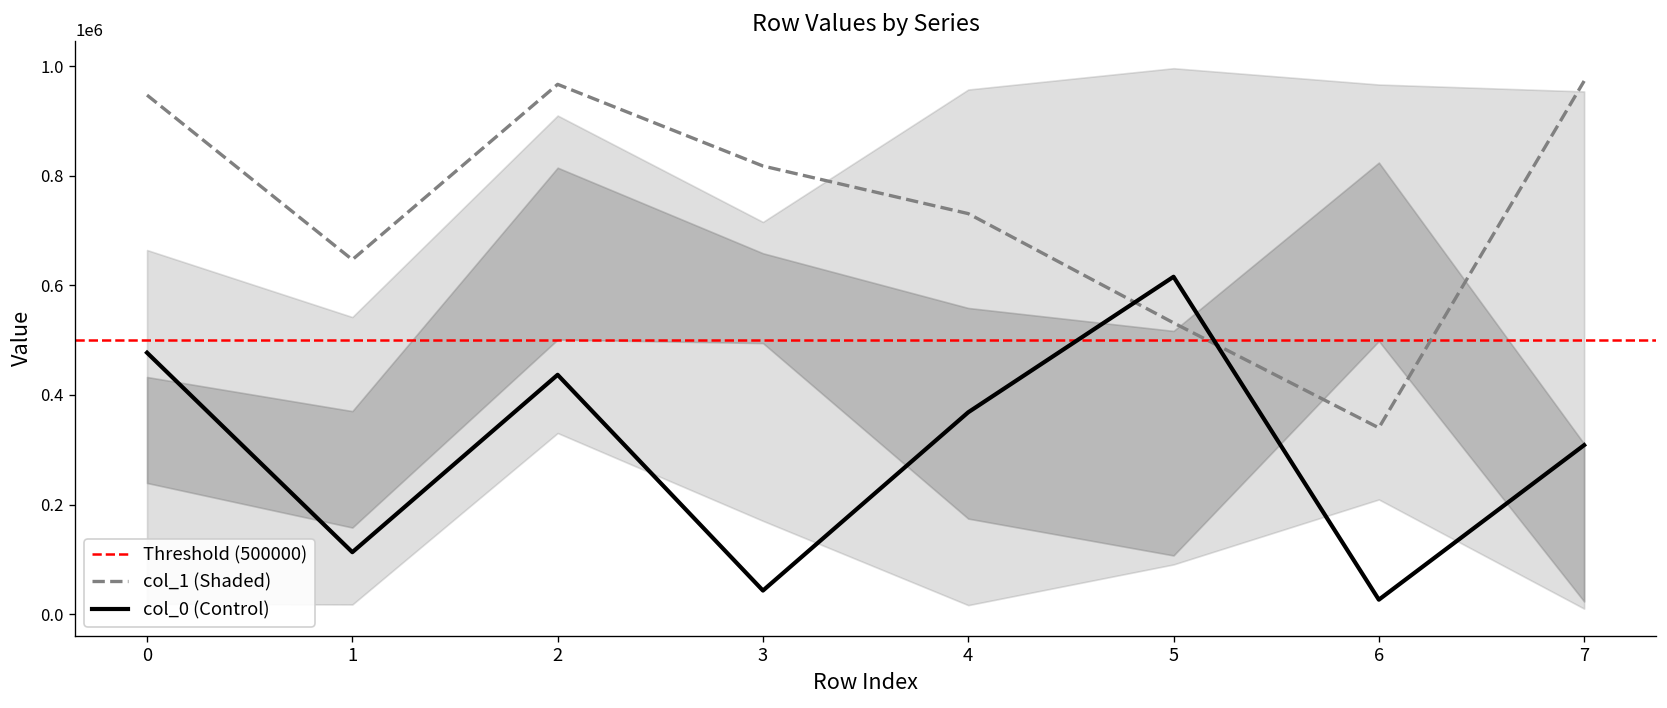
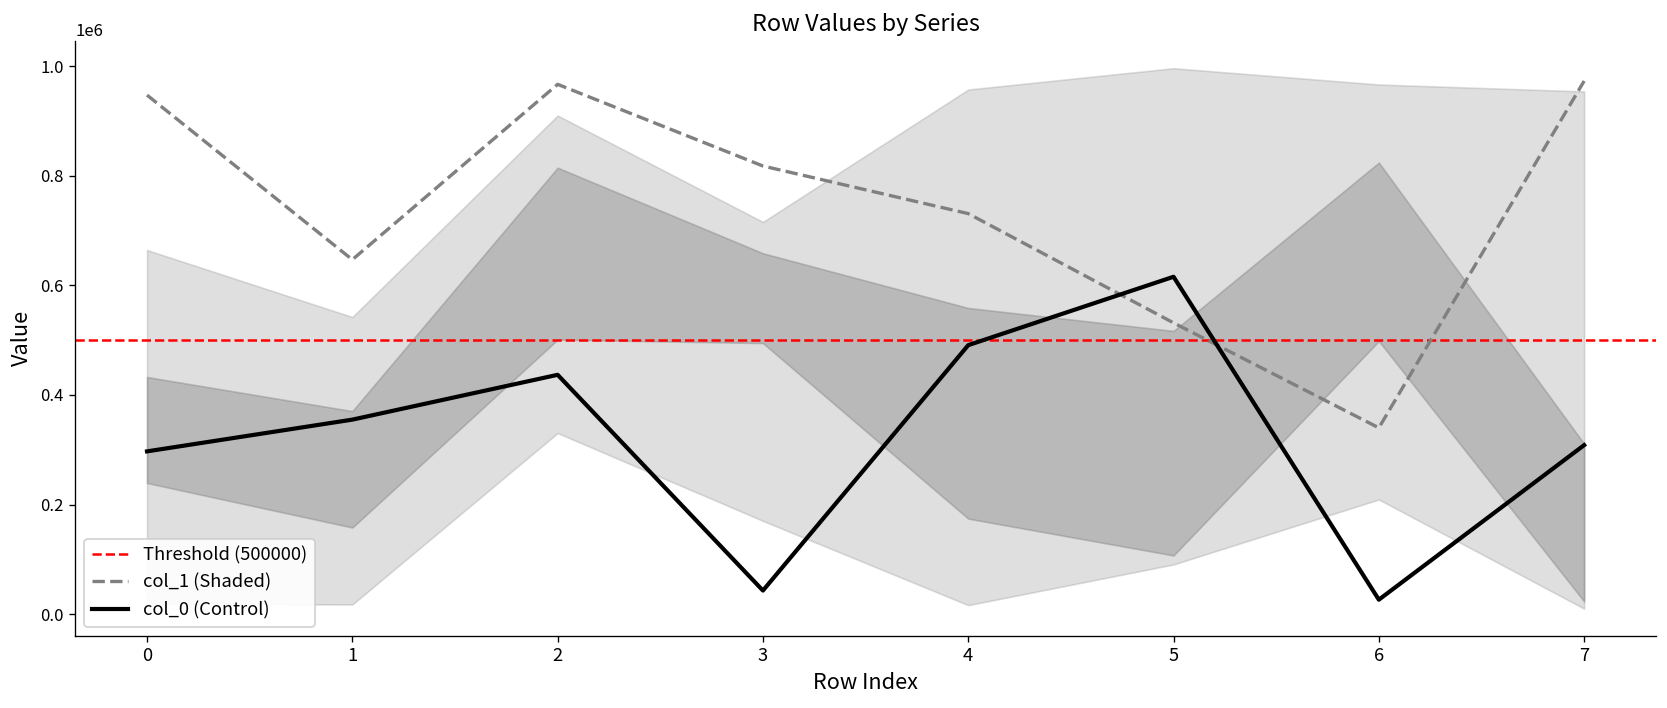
col_0 (Control), 0: 480000 -> 300000
col_0 (Control), 1: 110000 -> 350000
col_0 (Control), 4: 370000 -> 490000
